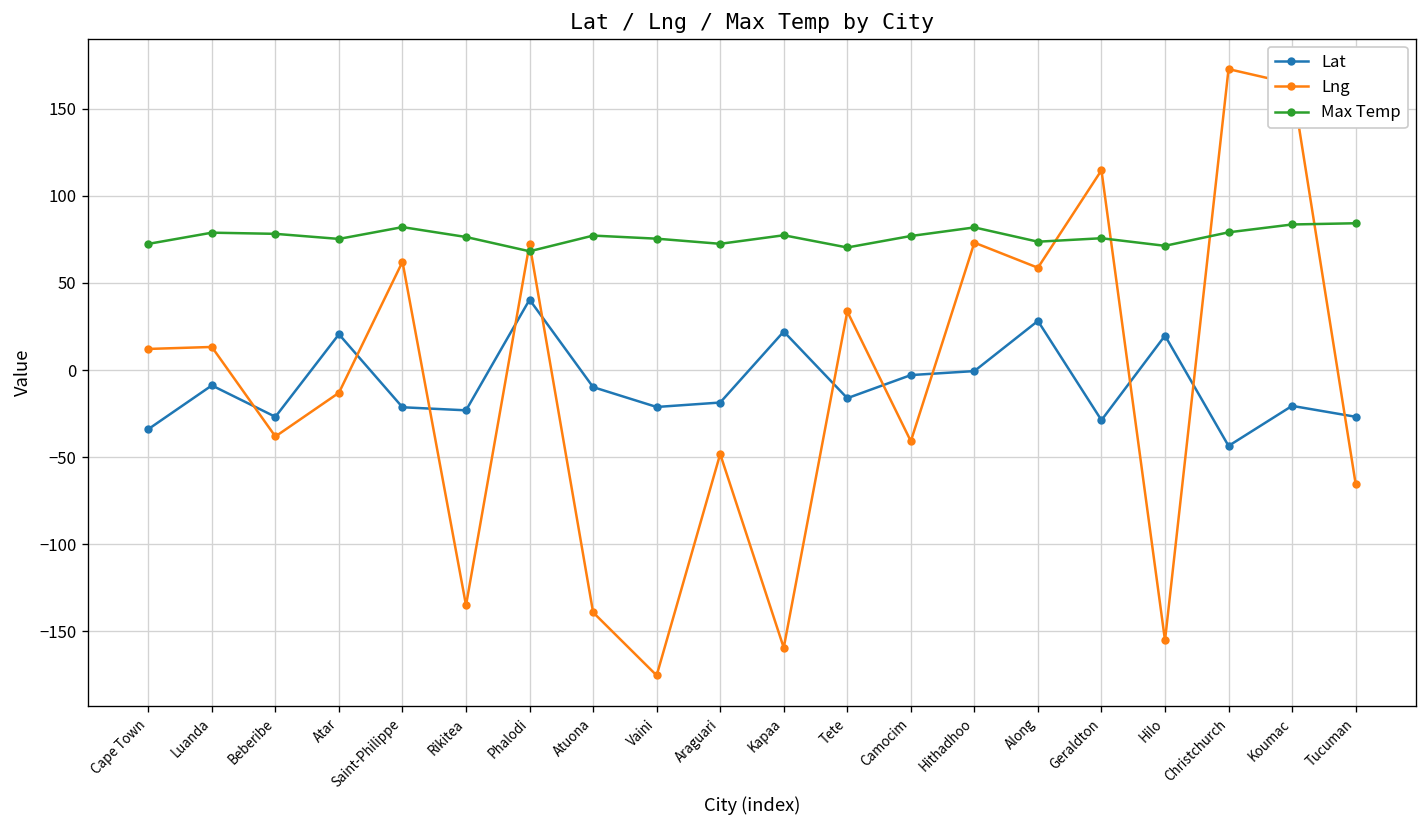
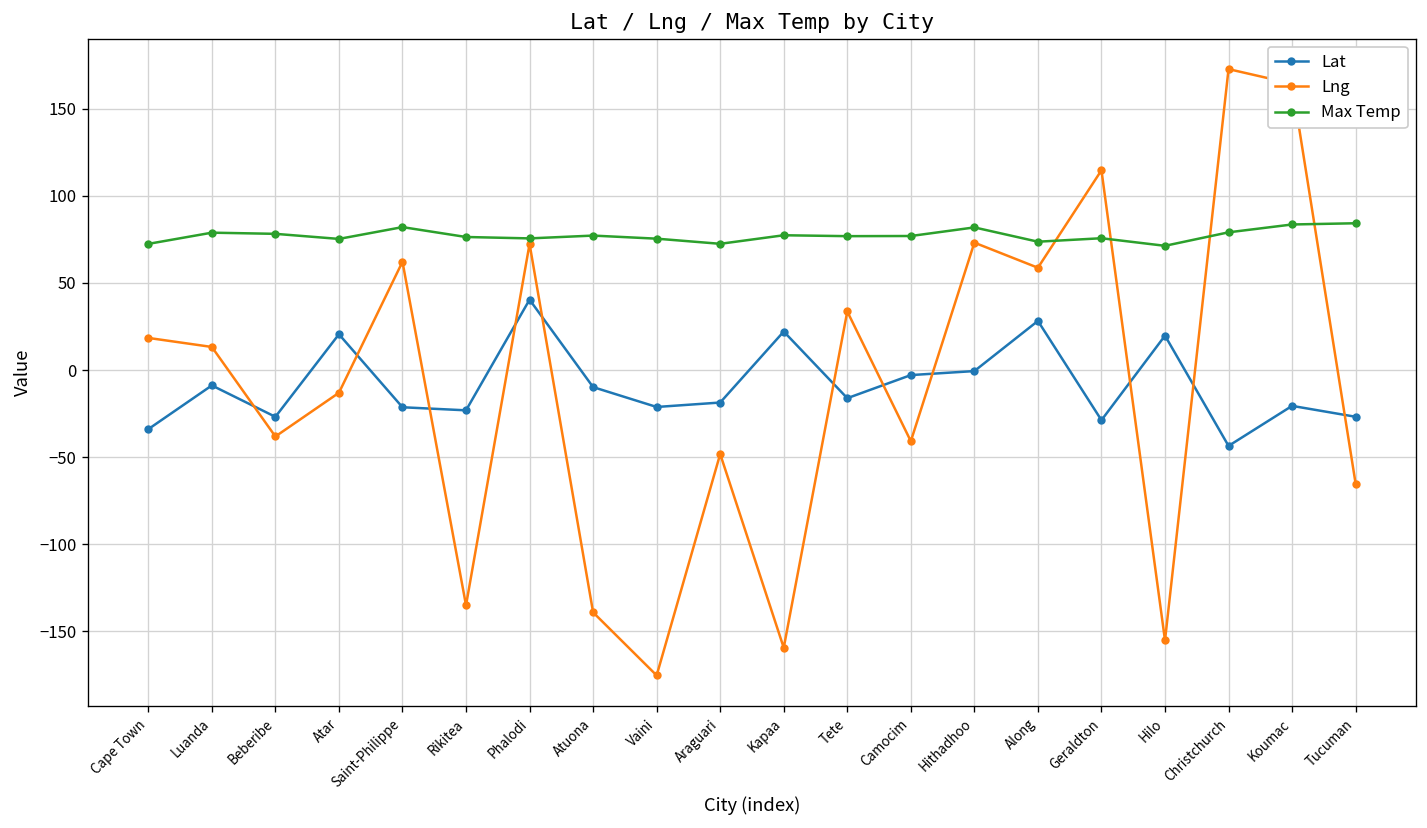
Lng, Cape Town: 12 -> 18
Max Temp, Phalodi: 68 -> 76
Max Temp, Tete: 70 -> 77
